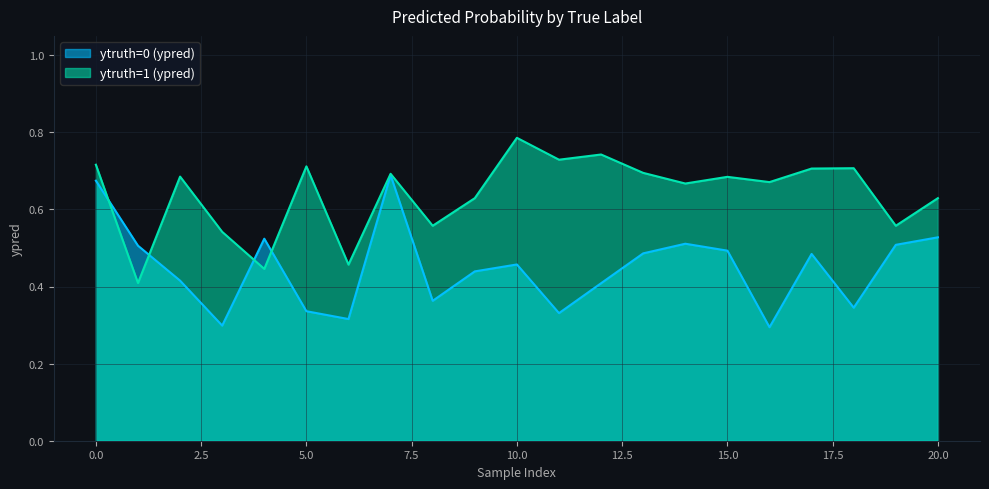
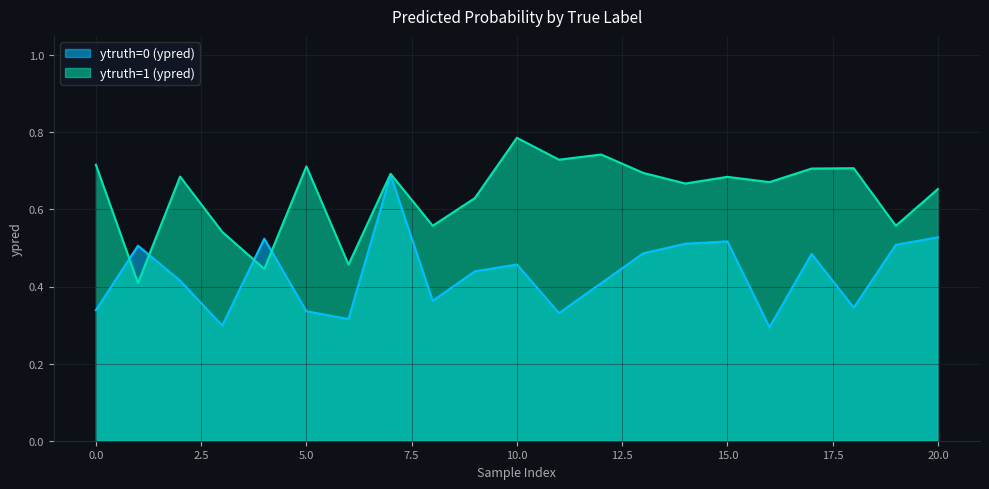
ytruth=0 (ypred), 0.0: 0.67 -> 0.34
ytruth=0 (ypred), 15.0: 0.49 -> 0.52
ytruth=1 (ypred), 20.0: 0.63 -> 0.65
